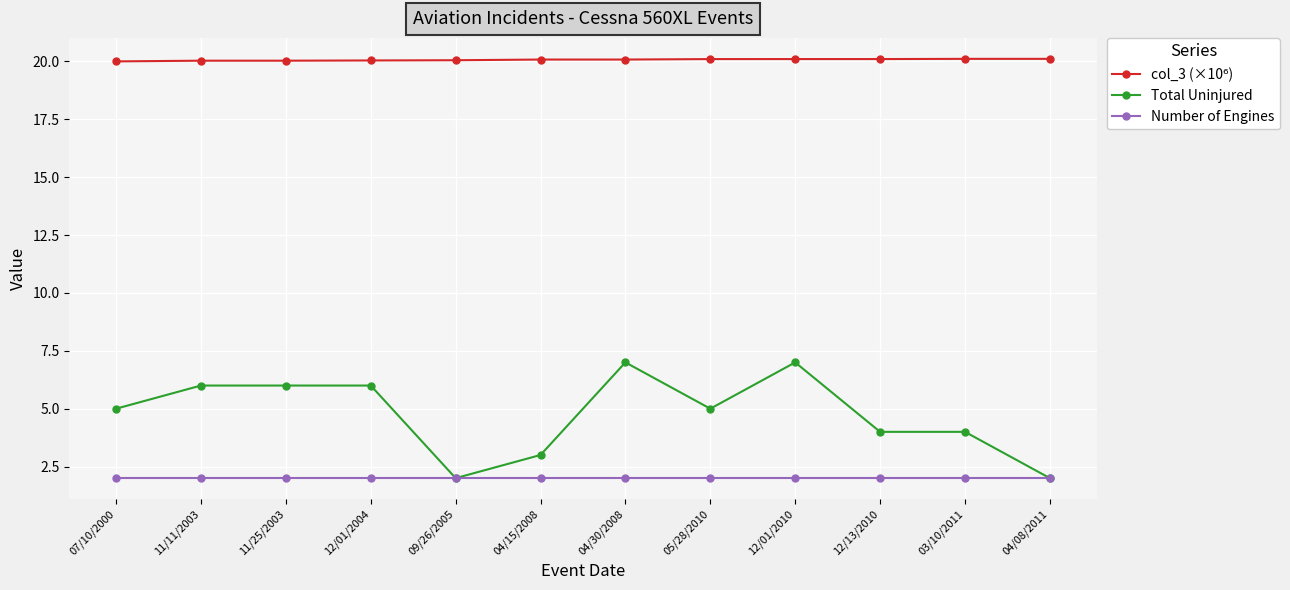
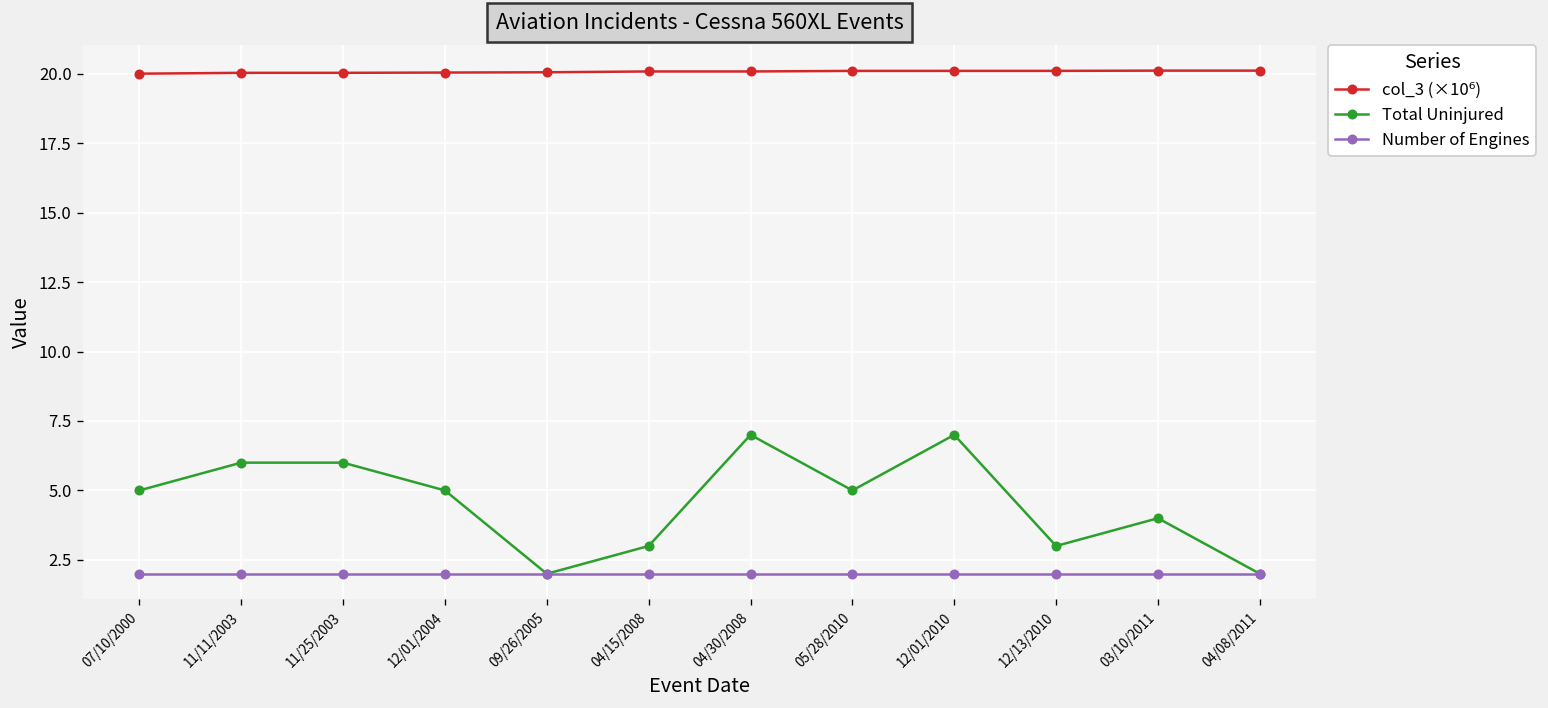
Total Uninjured, 12/01/2004: 6 -> 5
Total Uninjured, 12/13/2010: 4 -> 3
